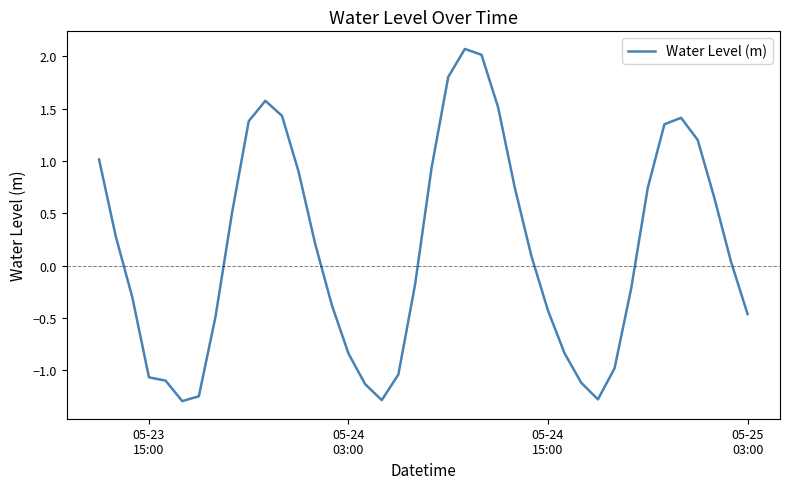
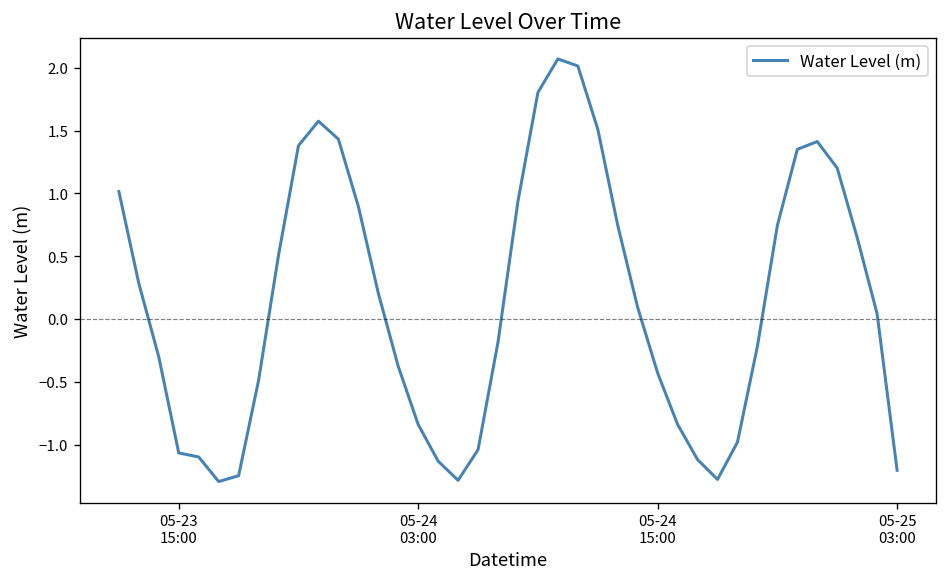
05-25 03:00: -0.46 -> -1.21
